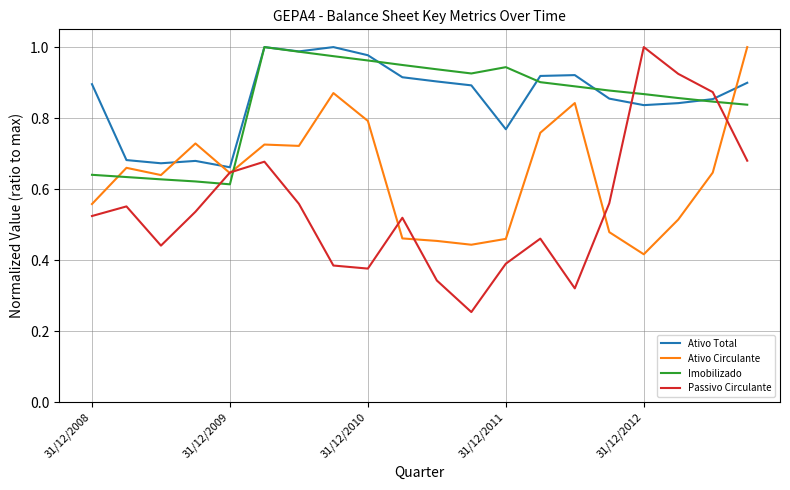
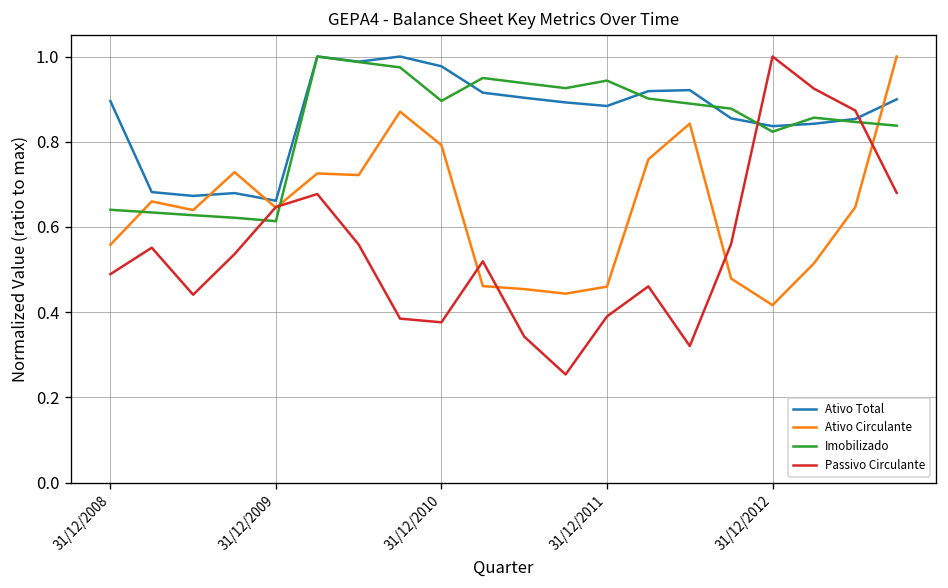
Passivo Circulante, 31/12/2008: 0.52 -> 0.49
Imobilizado, 31/12/2010: 0.96 -> 0.90
Ativo Total, 31/12/2011: 0.77 -> 0.88
Imobilizado, 31/12/2012: 0.87 -> 0.82
